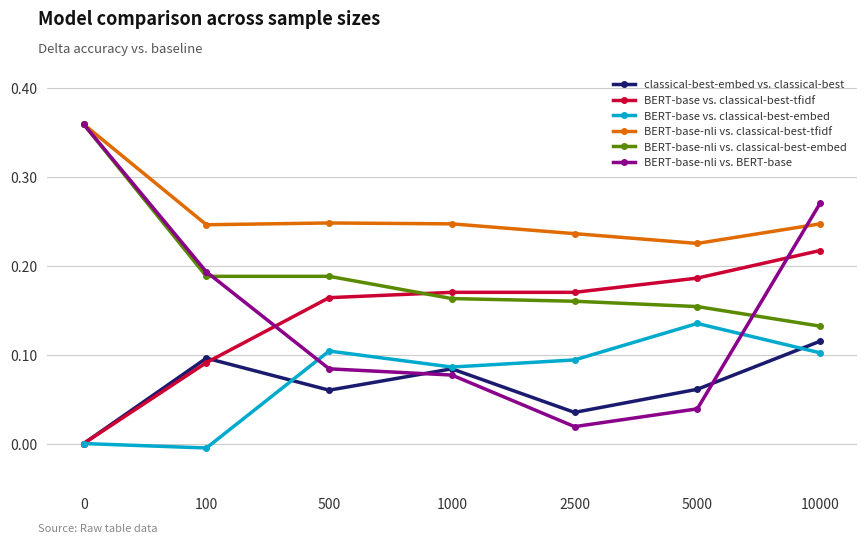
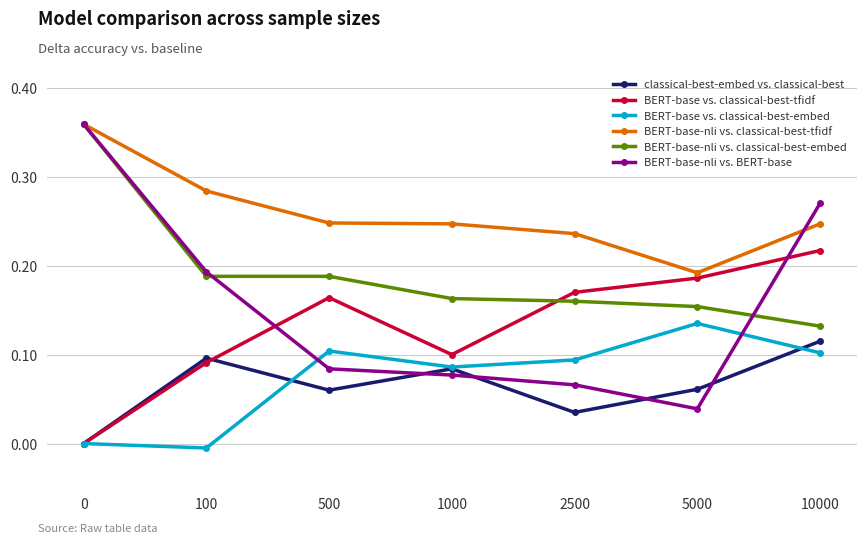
BERT-base-nli vs. classical-best-tfidf, 100: 0.25 -> 0.28
BERT-base vs. classical-best-tfidf, 1000: 0.17 -> 0.10
BERT-base-nli vs. BERT-base, 2500: 0.02 -> 0.07
BERT-base-nli vs. classical-best-tfidf, 5000: 0.23 -> 0.19
